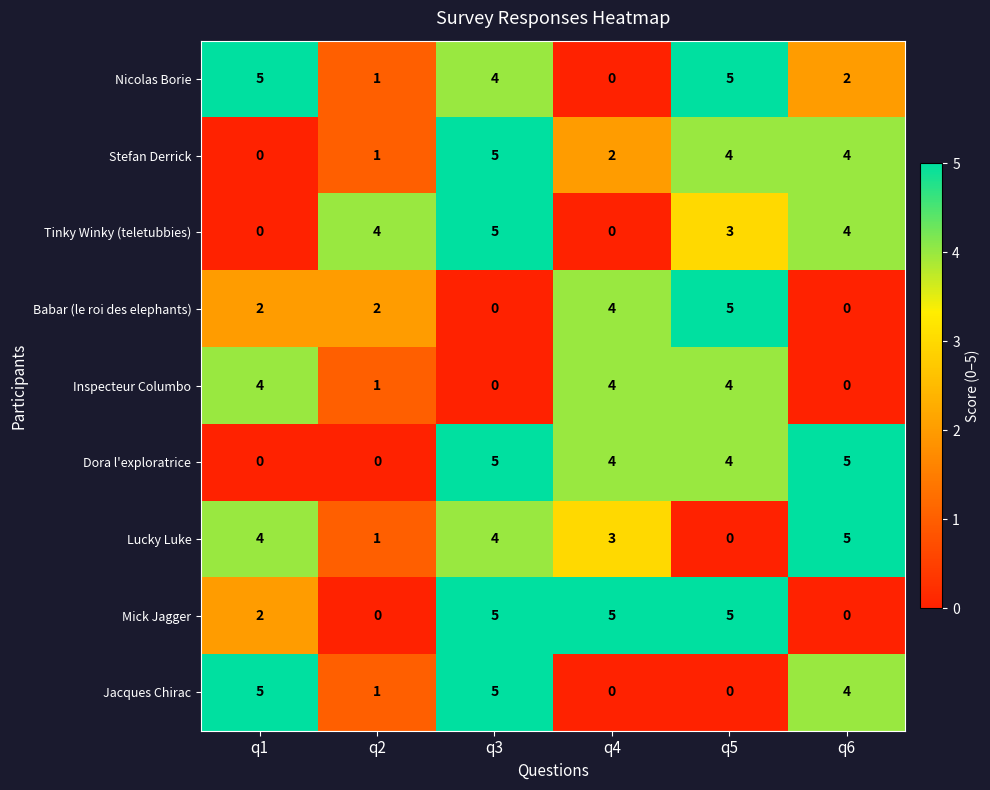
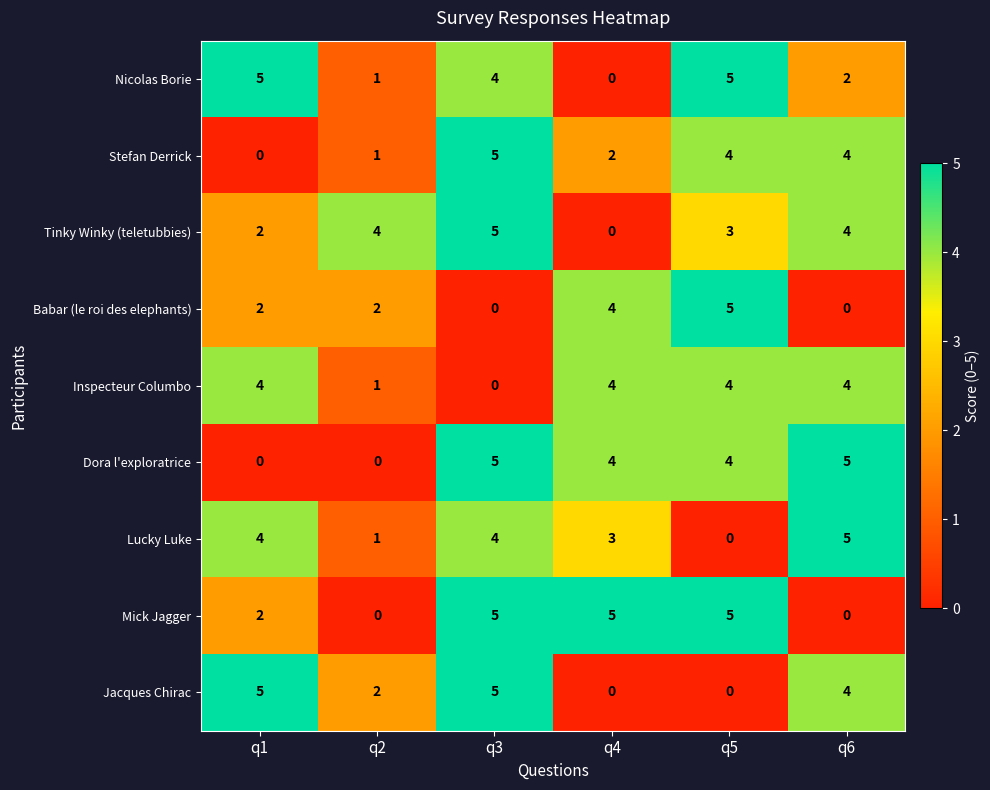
Tinky Winky (teletubbies), q1: 0 -> 2
Inspecteur Columbo, q6: 0 -> 4
Jacques Chirac, q2: 1 -> 2
